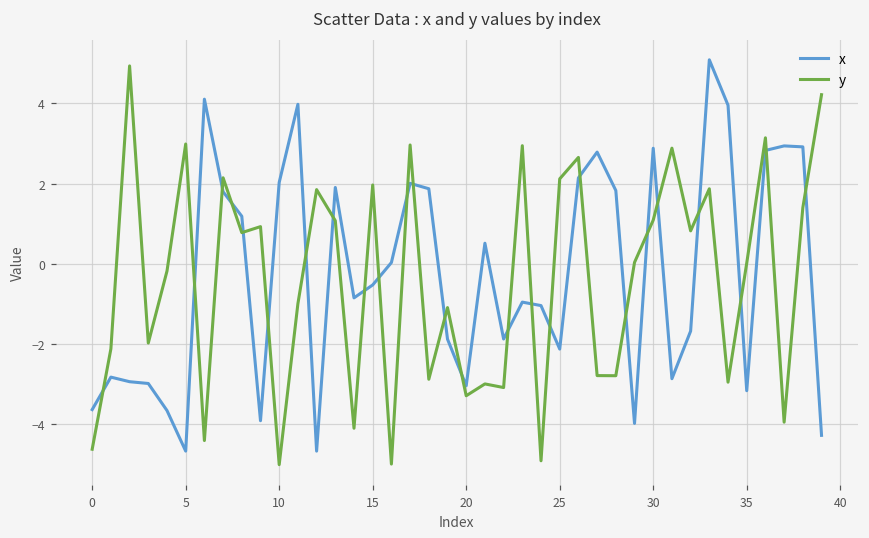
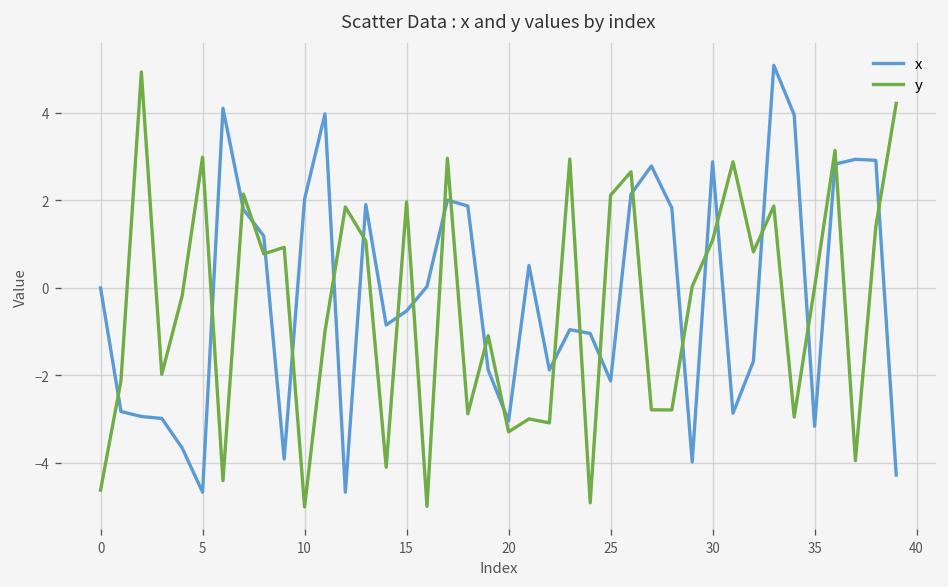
x, 0: -3.6 -> 0.0
